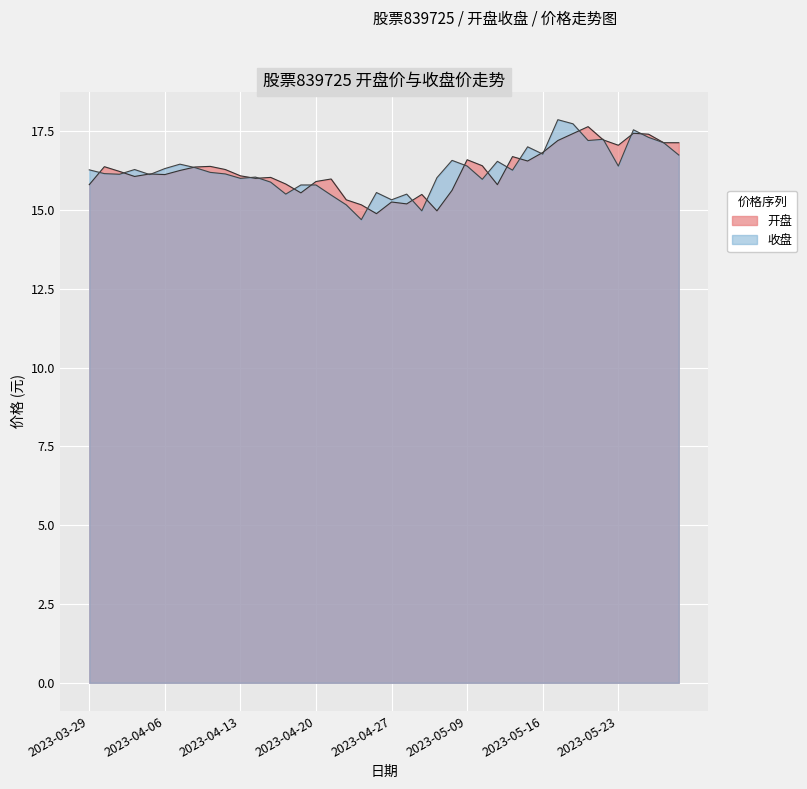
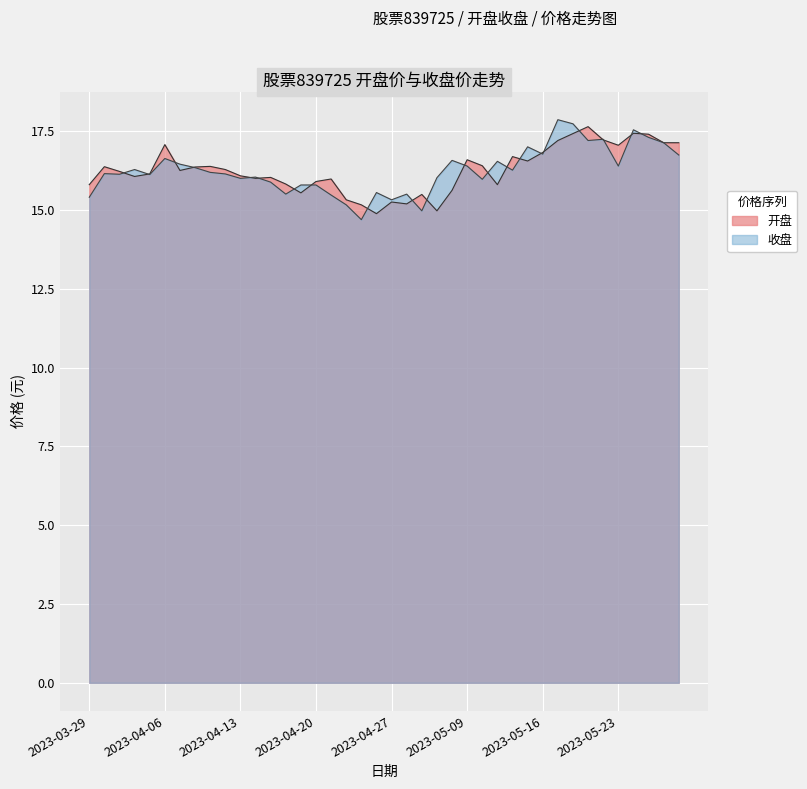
收盘, 2023-03-29: 16.3 -> 15.4
开盘, 2023-04-06: 16.1 -> 17.1
收盘, 2023-04-06: 16.3 -> 16.6
